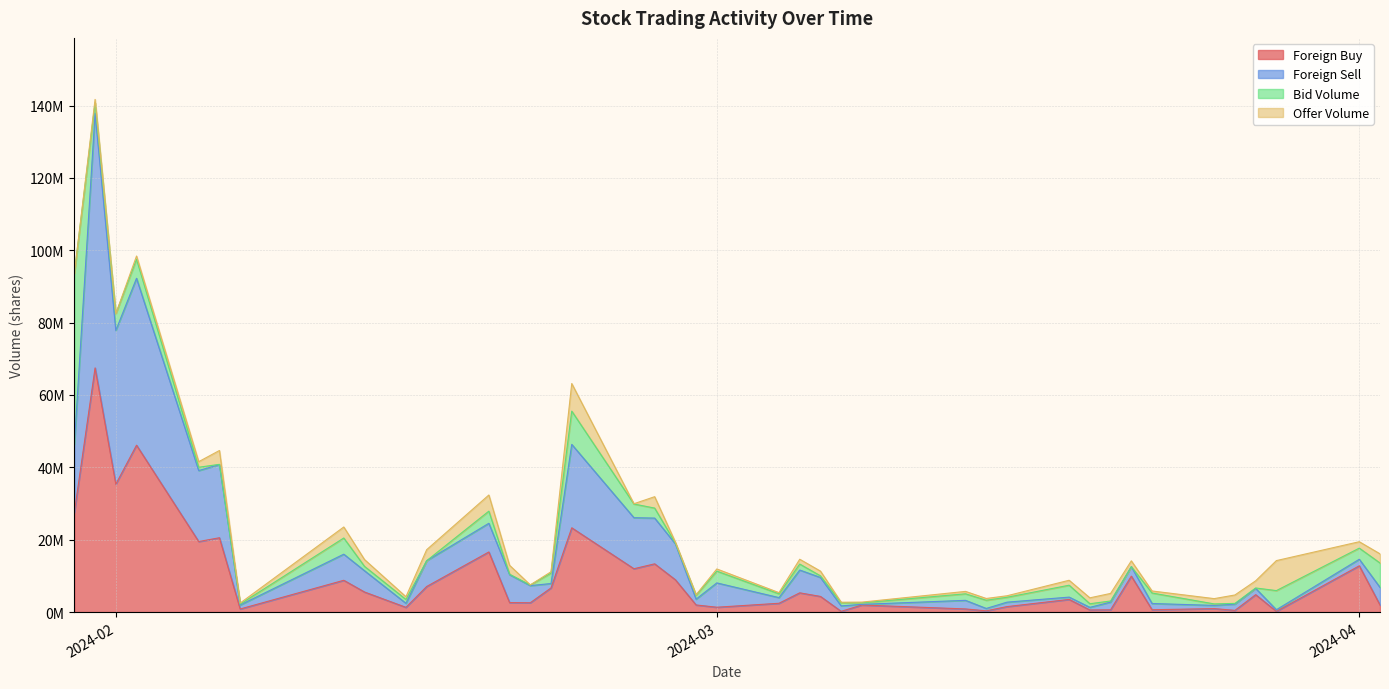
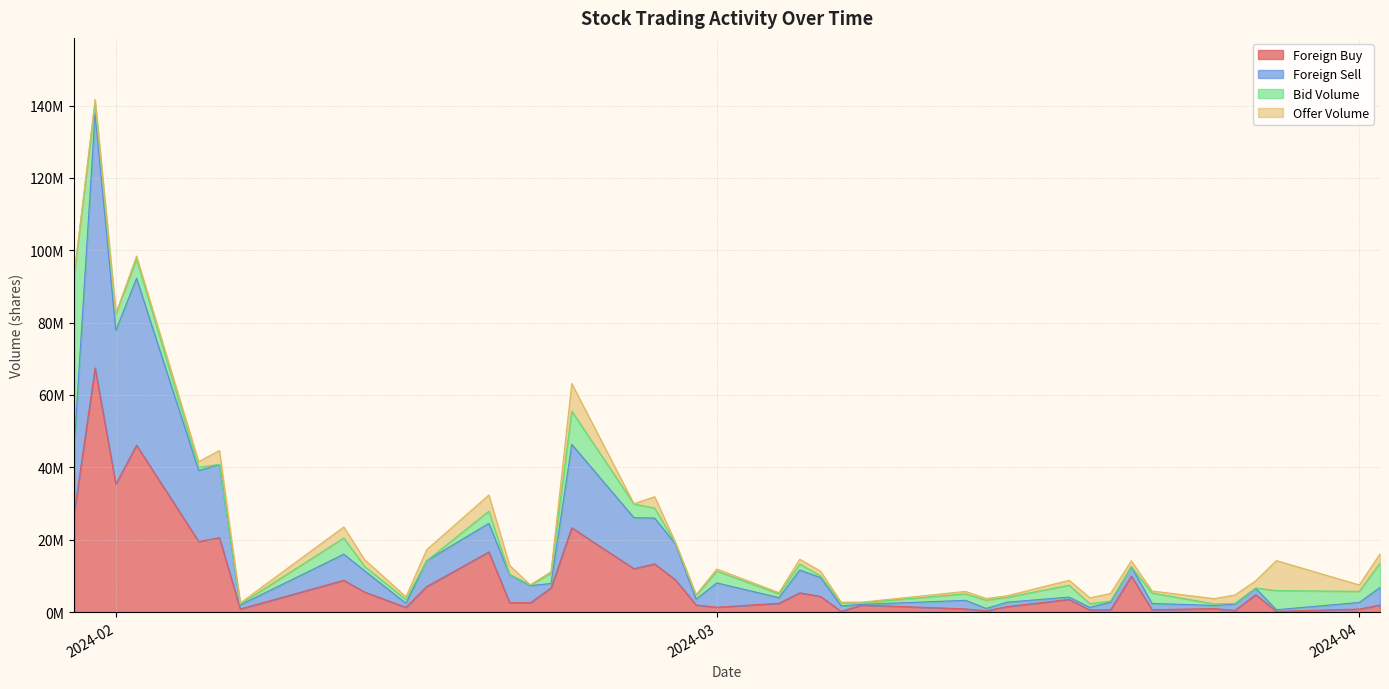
Foreign Buy, 2024-04: 13000000 -> 1000000
